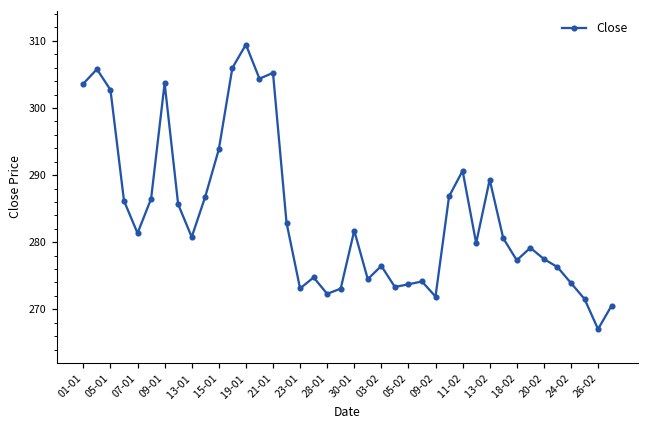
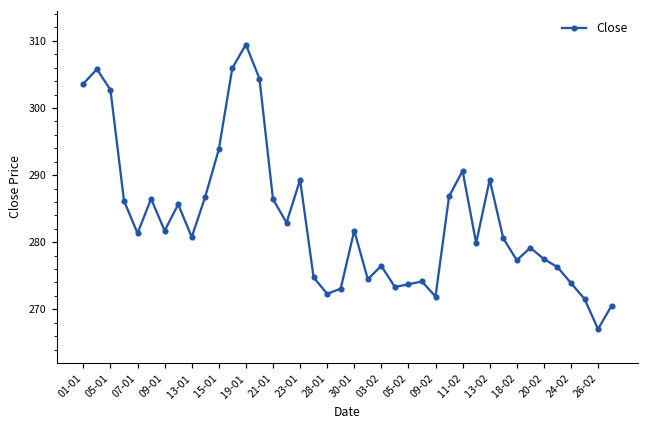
09-01: 304 -> 282
21-01: 305 -> 286
23-01: 273 -> 289
